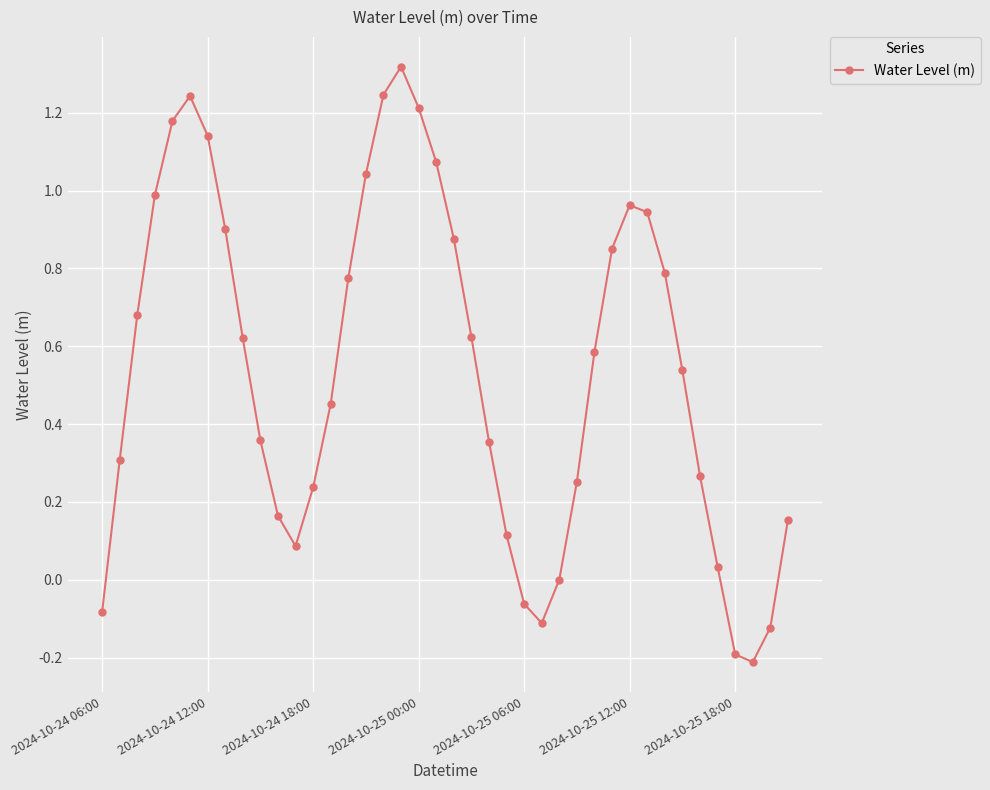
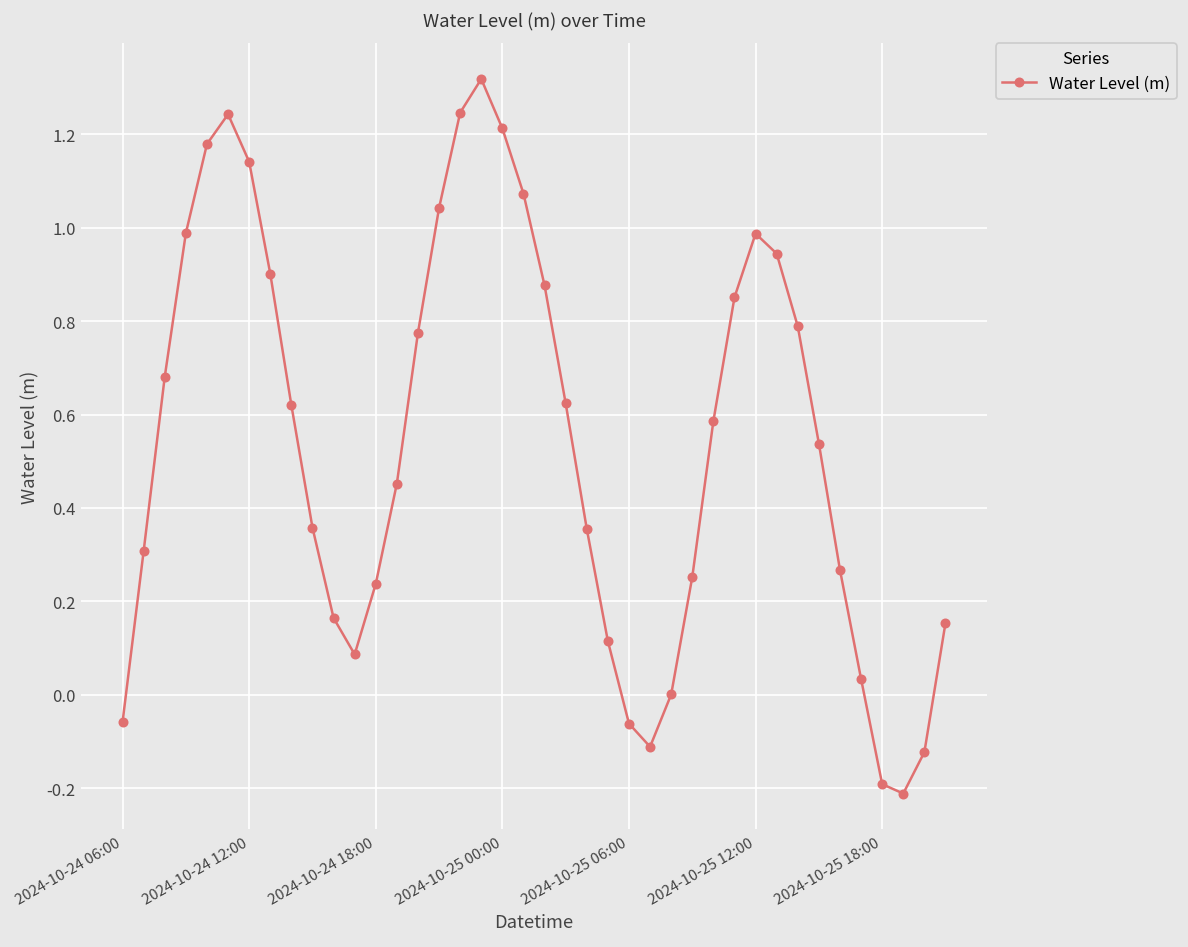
2024-10-24 06:00: -0.08 -> -0.06
2024-10-25 12:00: 0.96 -> 0.99
